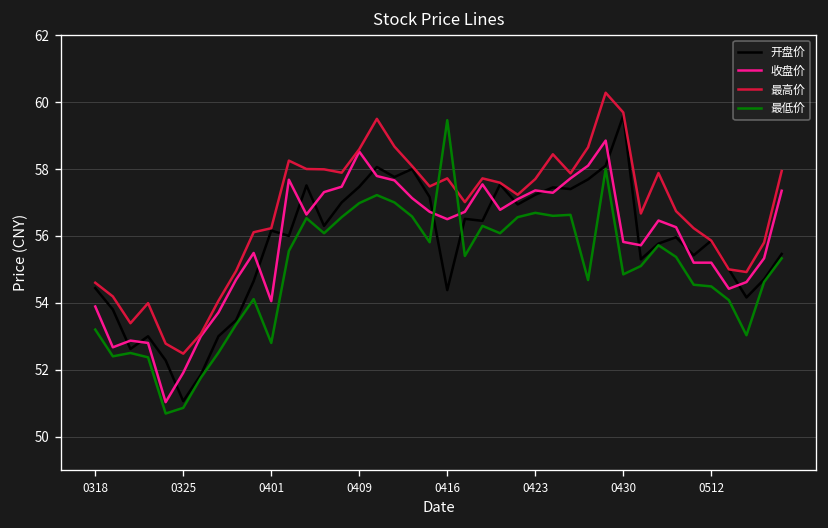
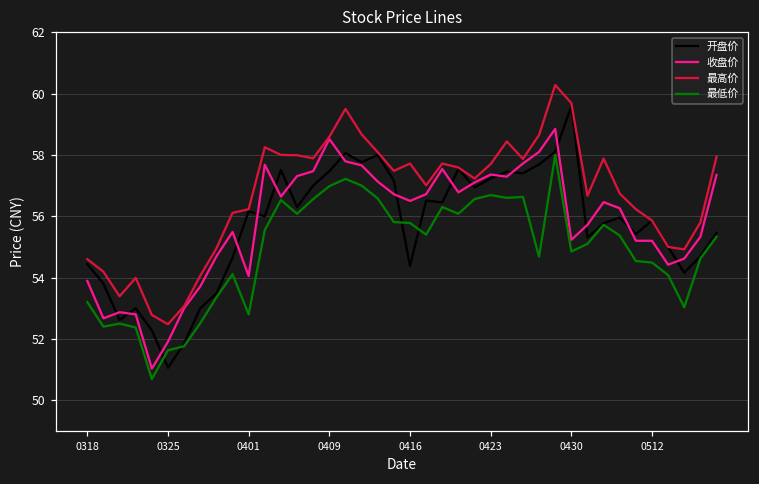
最低价, 0325: 50.9 -> 51.6
最低价, 0416: 59.5 -> 55.8
收盘价, 0430: 55.8 -> 55.2
